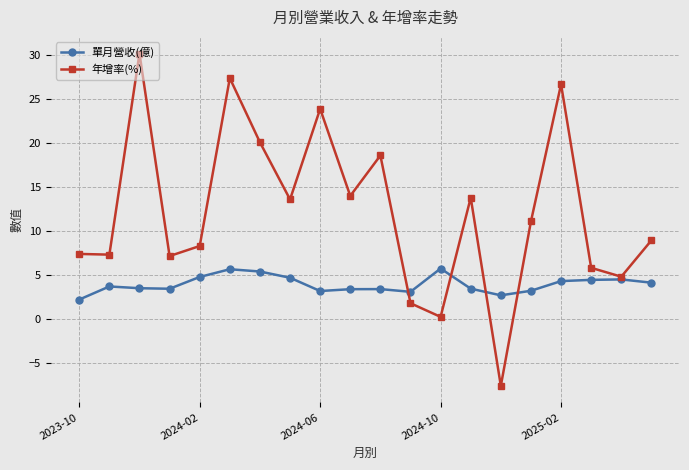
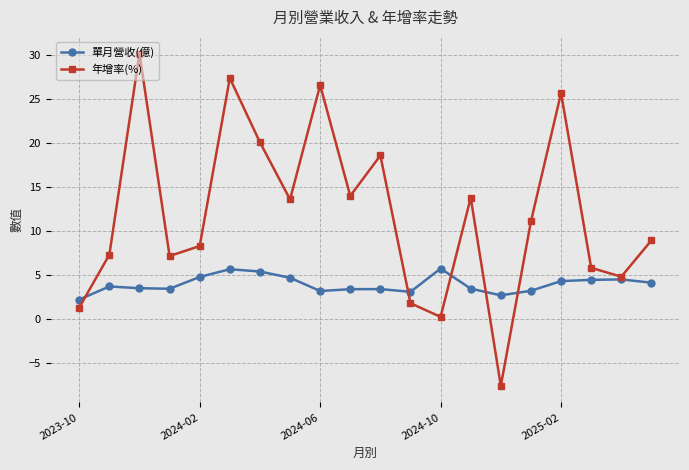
年增率(%), 2023-10: 7 -> 1
年增率(%), 2024-06: 24 -> 27
年增率(%), 2025-02: 27 -> 26
